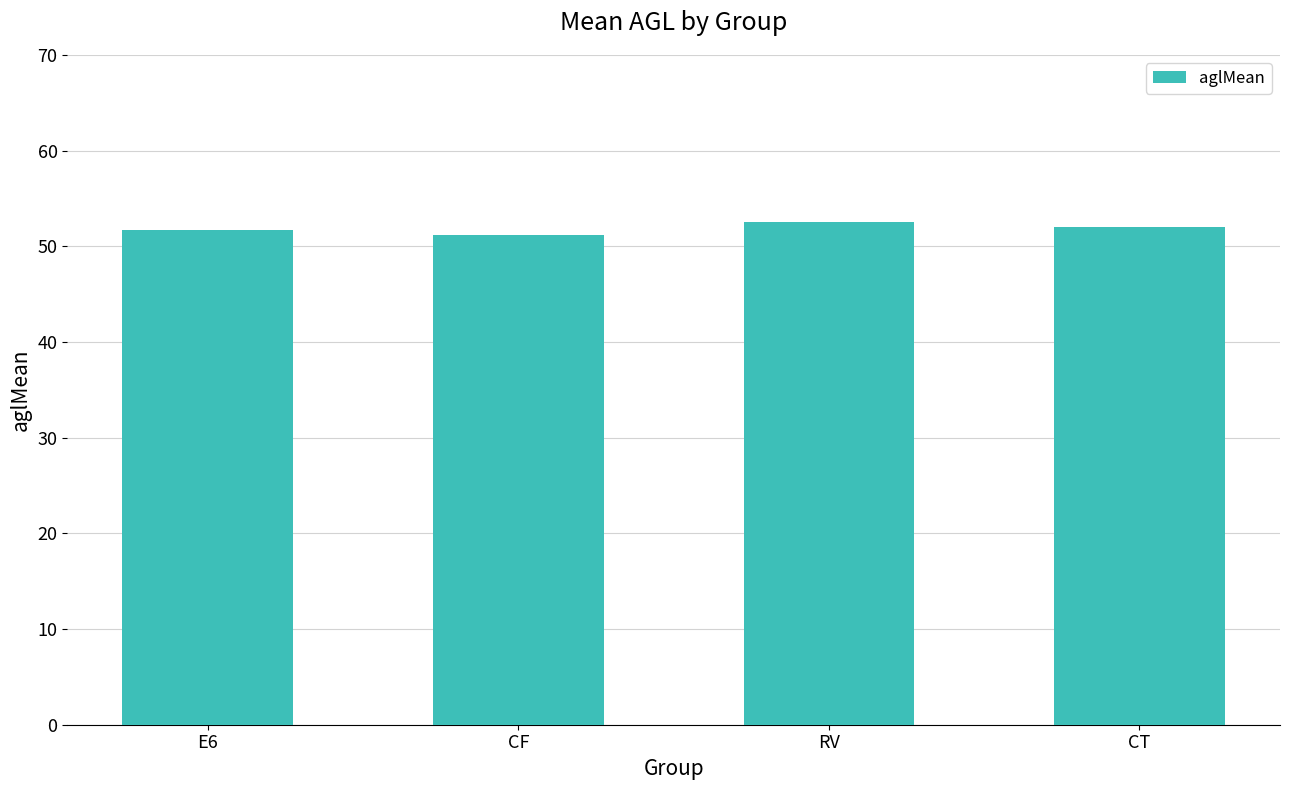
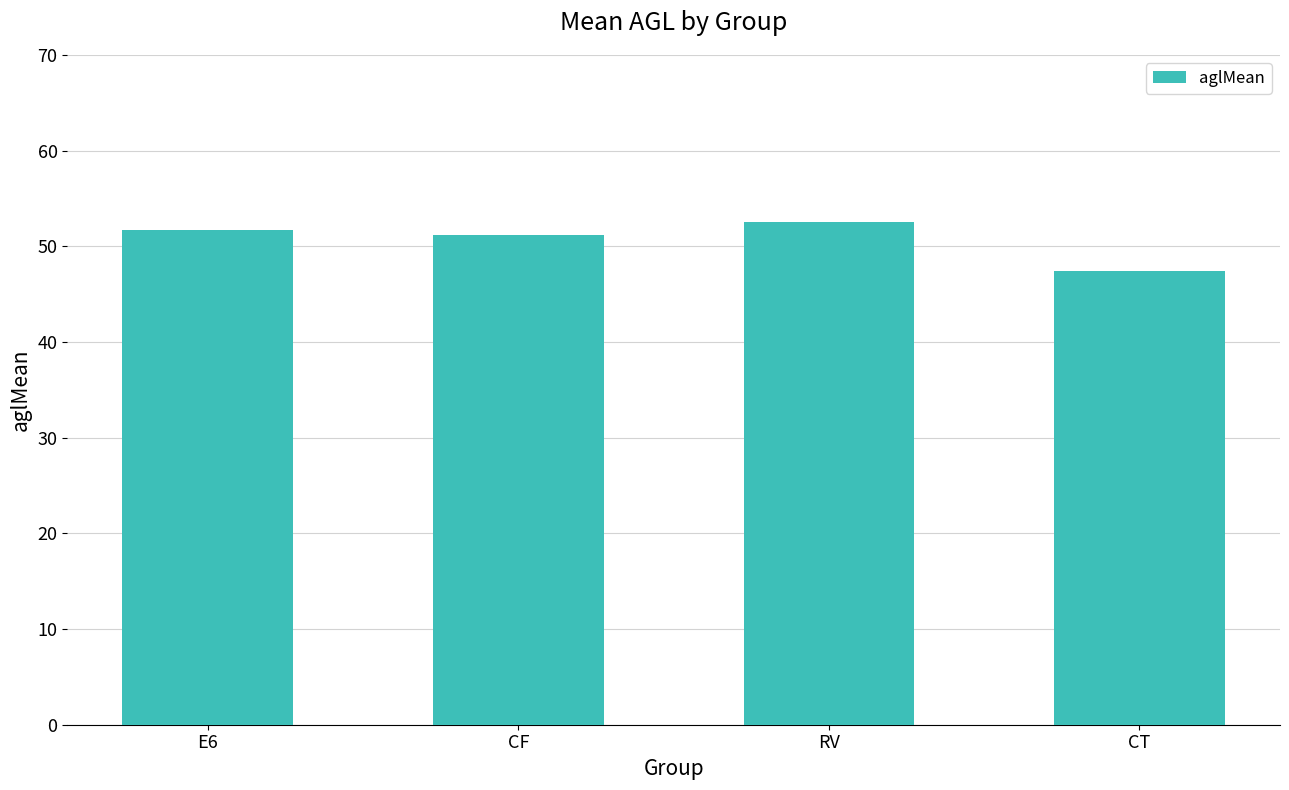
CT: 52 -> 47
